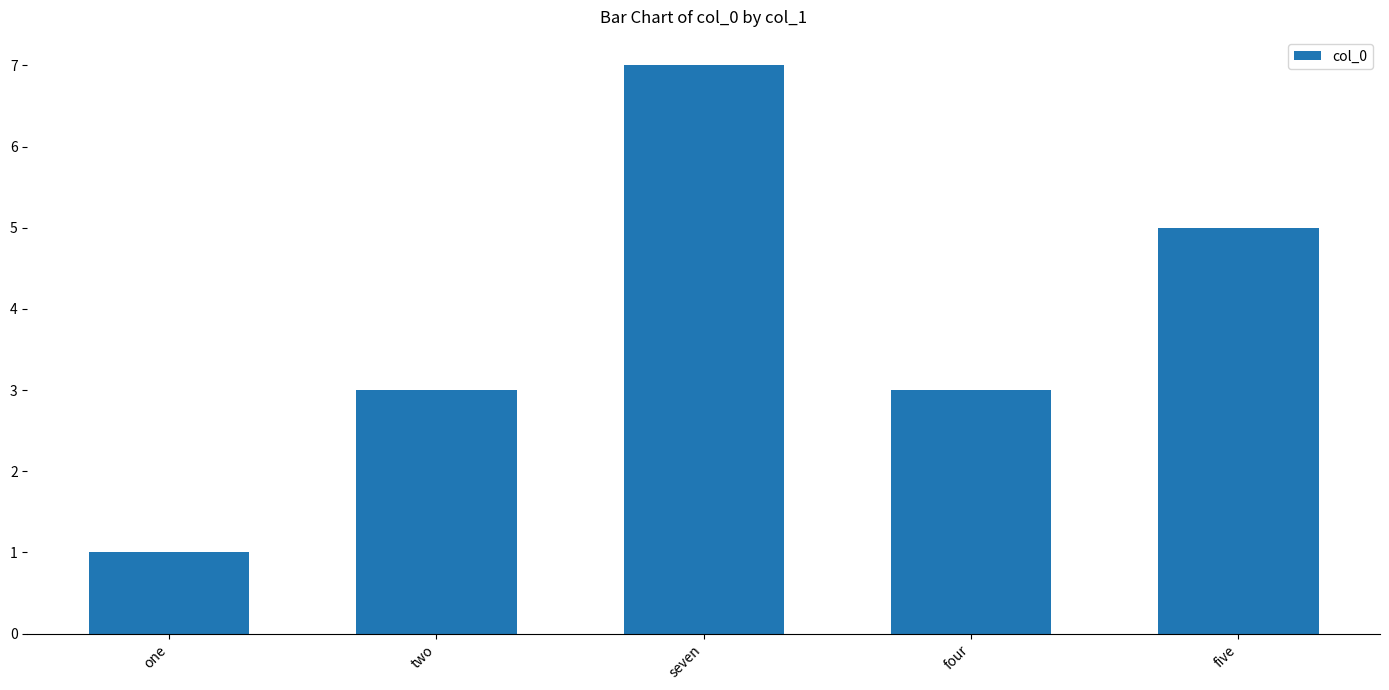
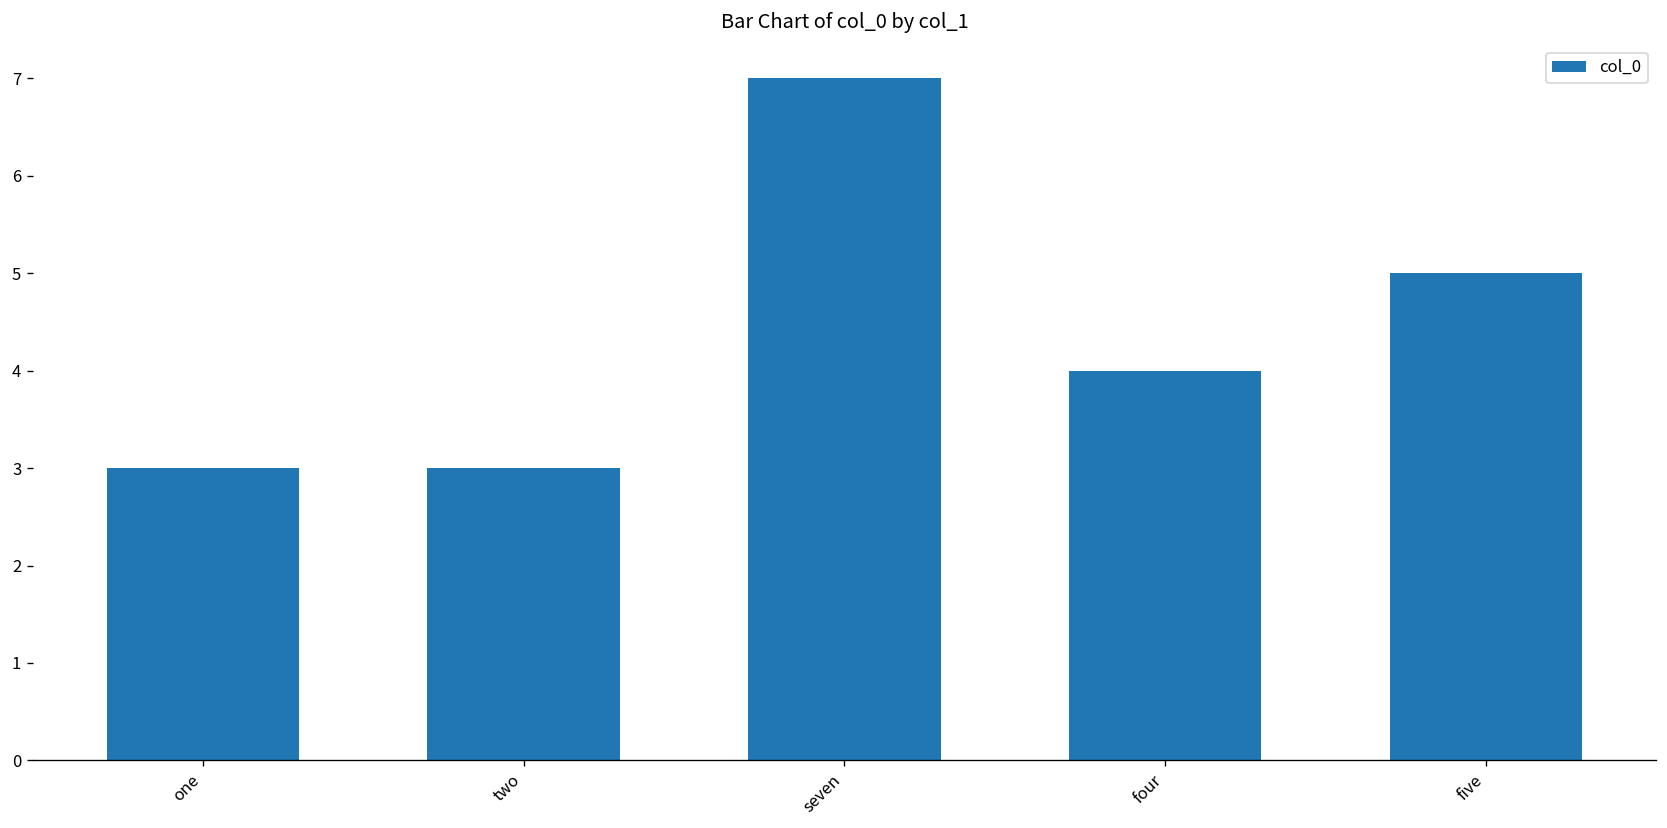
one: 1 -> 3
four: 3 -> 4
